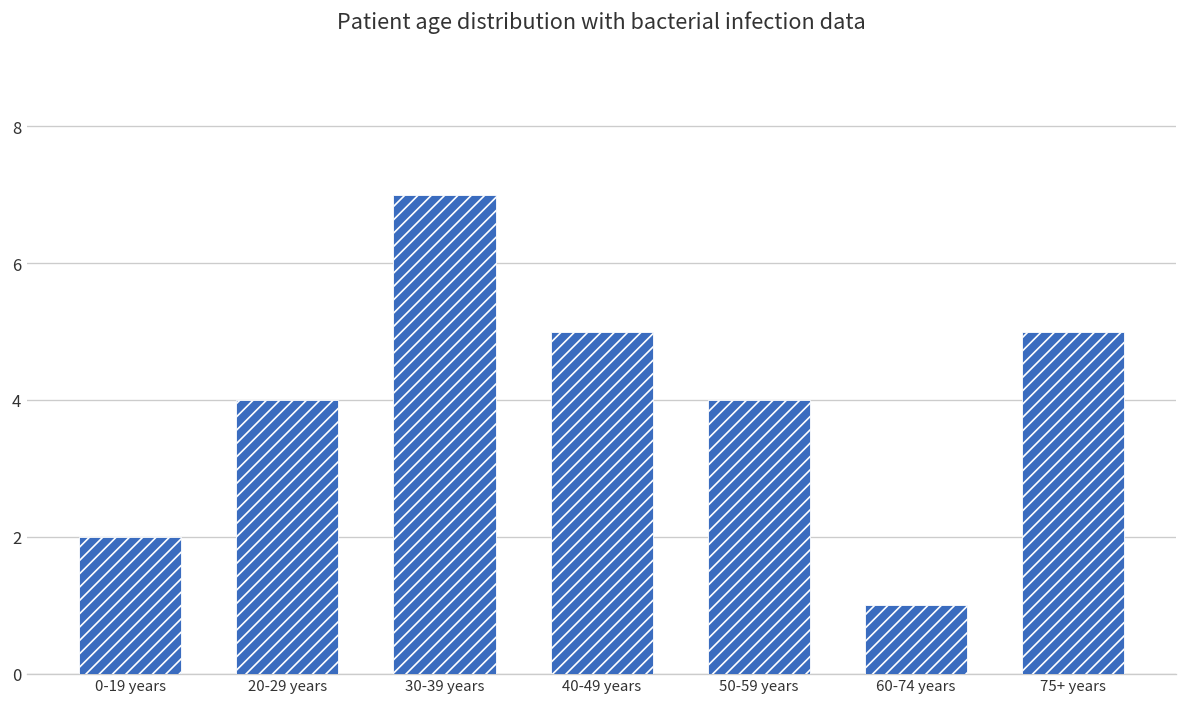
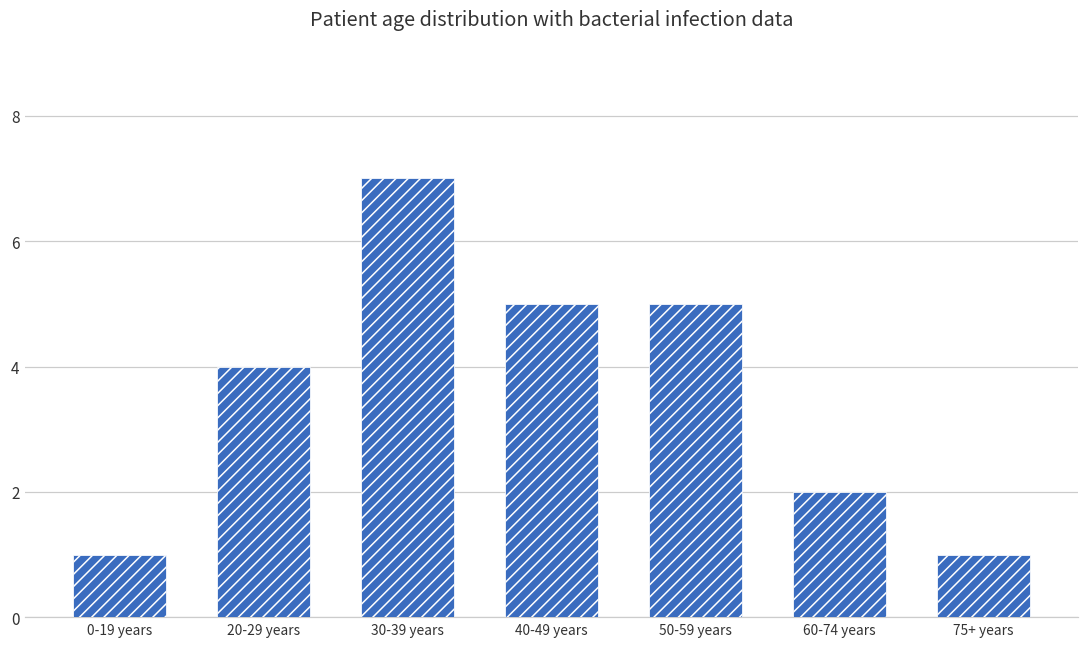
0-19 years: 2 -> 1
50-59 years: 4 -> 5
60-74 years: 1 -> 2
75+ years: 5 -> 1
